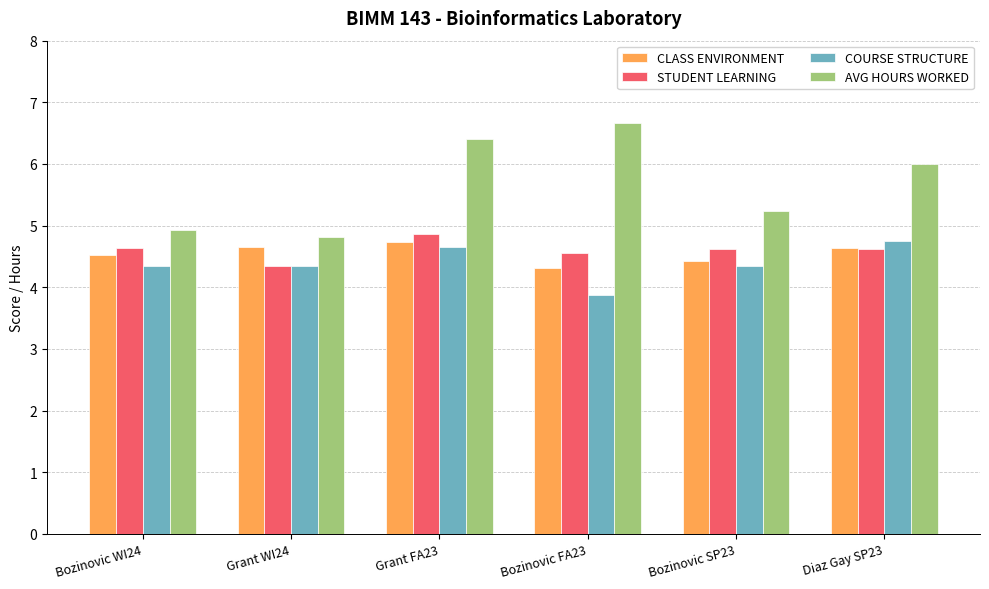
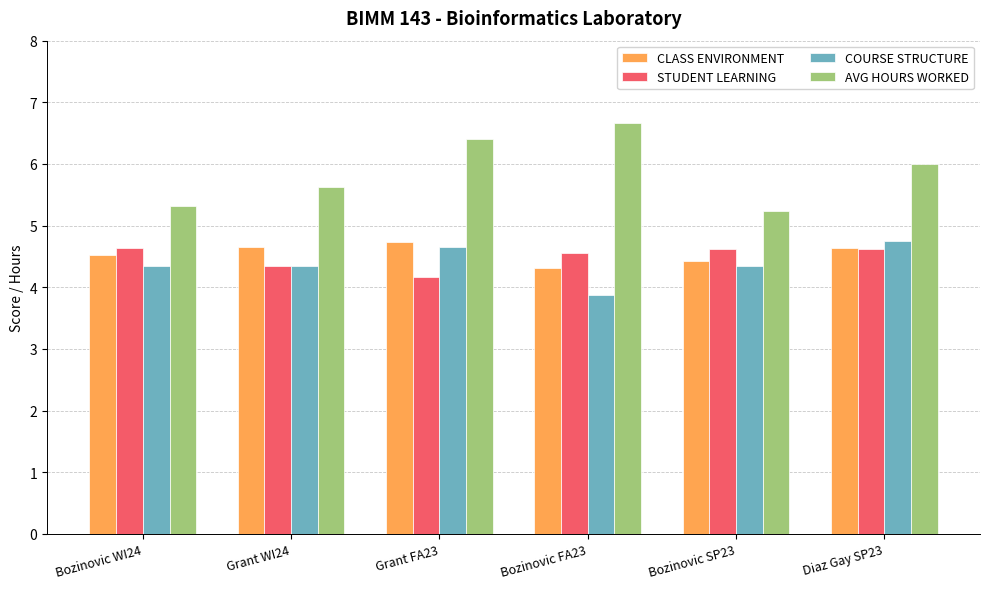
AVG HOURS WORKED, Bozinovic WI24: 4.9 -> 5.3
AVG HOURS WORKED, Grant WI24: 4.8 -> 5.6
STUDENT LEARNING, Grant FA23: 4.9 -> 4.2
